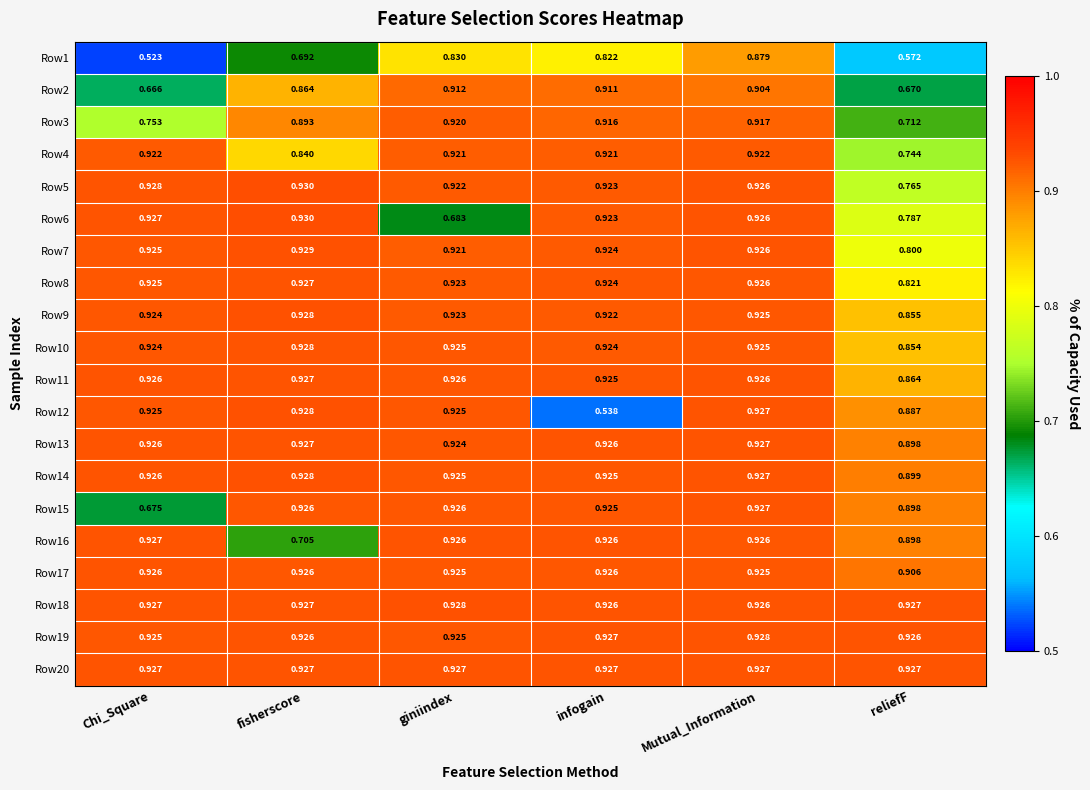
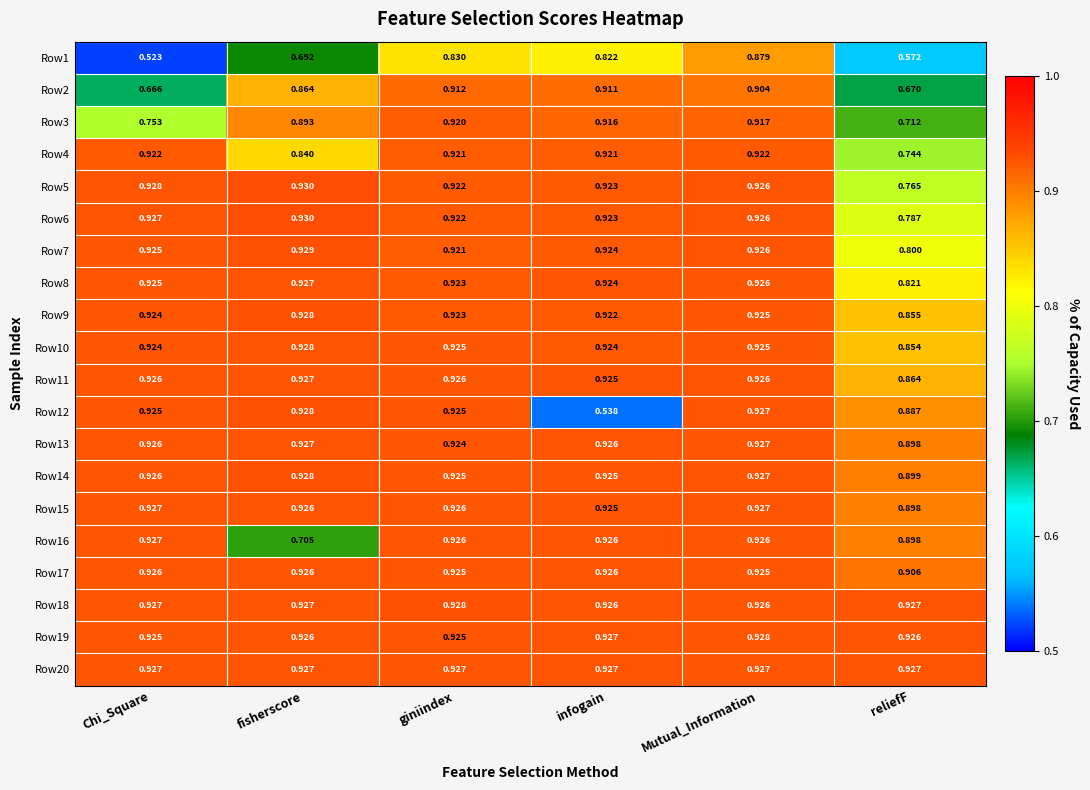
Row6, giniindex: 0.683 -> 0.922
Row15, Chi_Square: 0.675 -> 0.927
